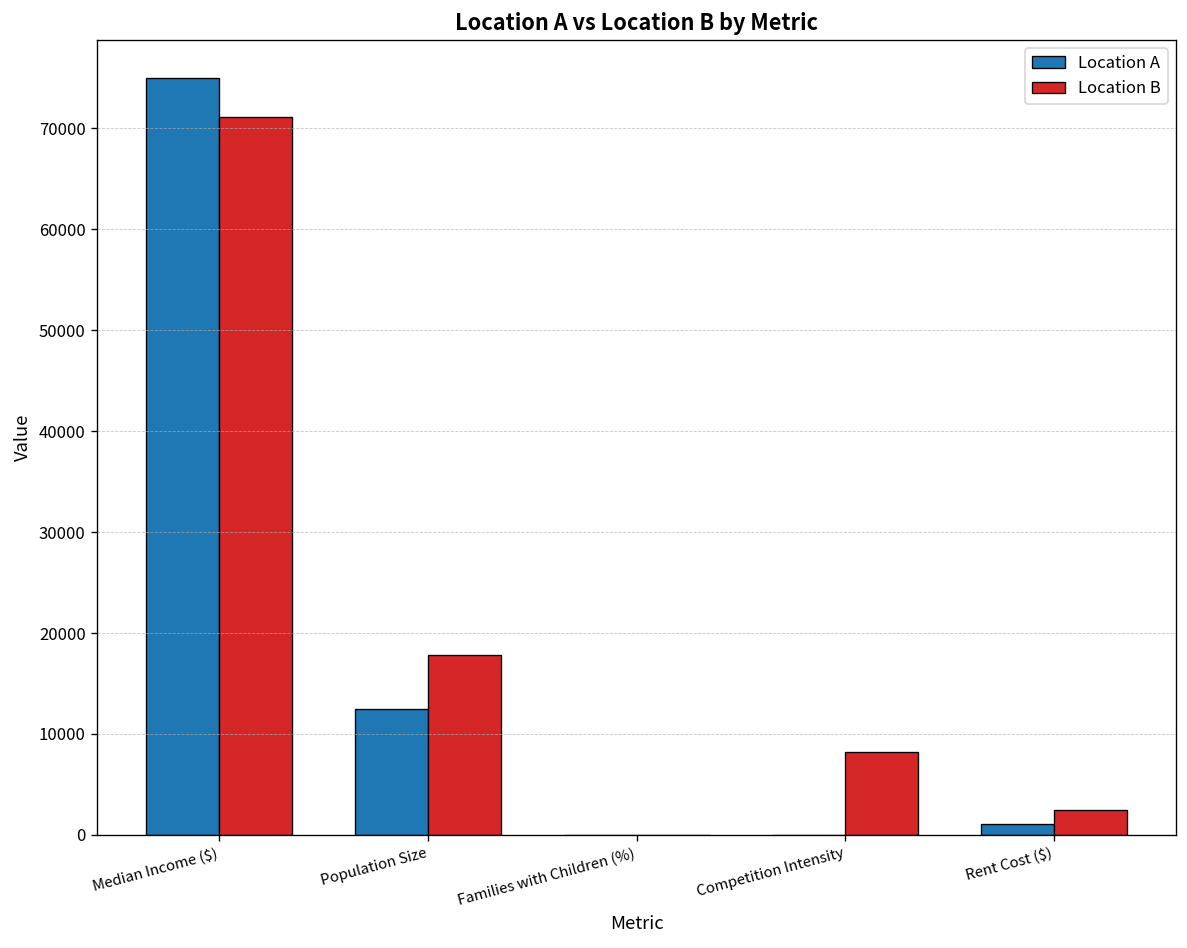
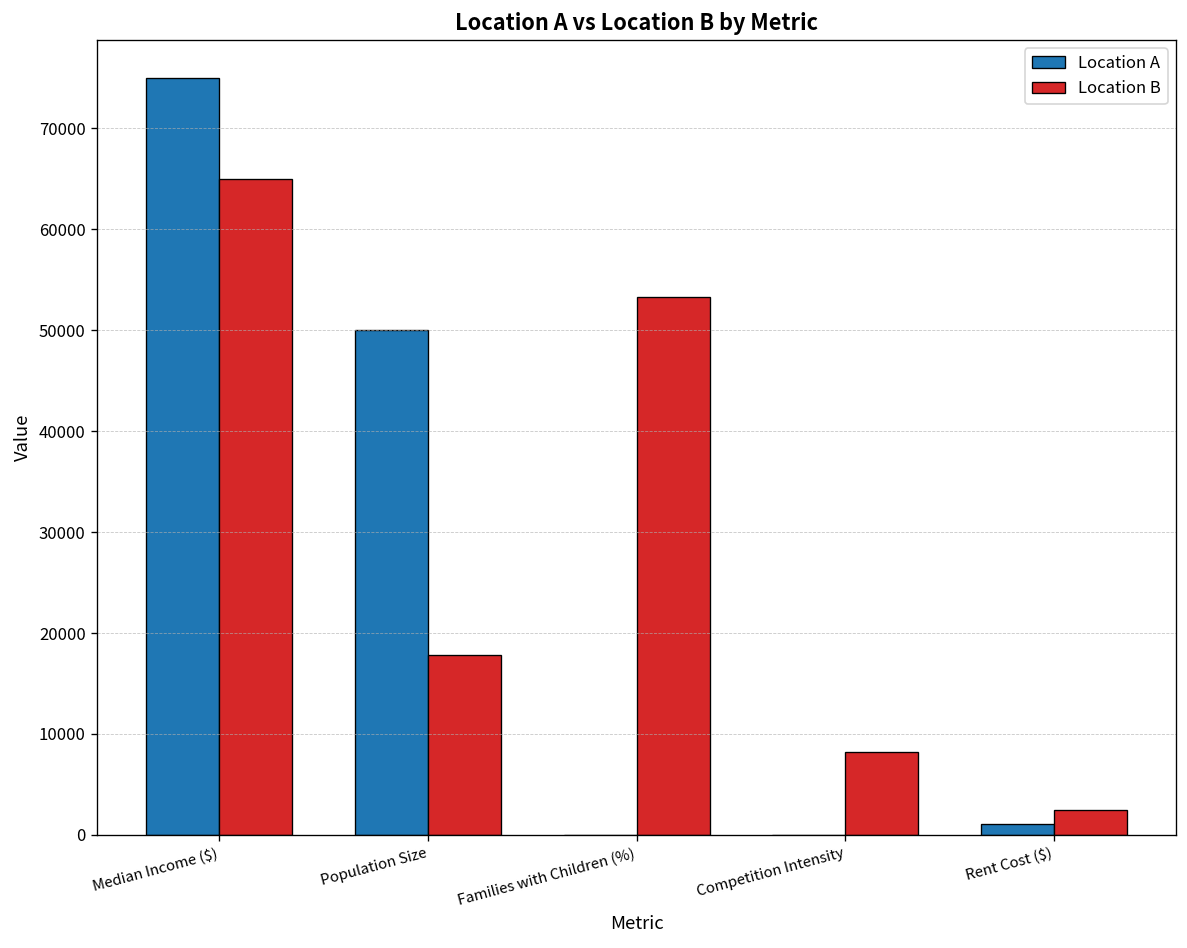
Location B, Median Income ($): 71000 -> 65000
Location A, Population Size: 12000 -> 50000
Location B, Families with Children (%): 0 -> 53000
